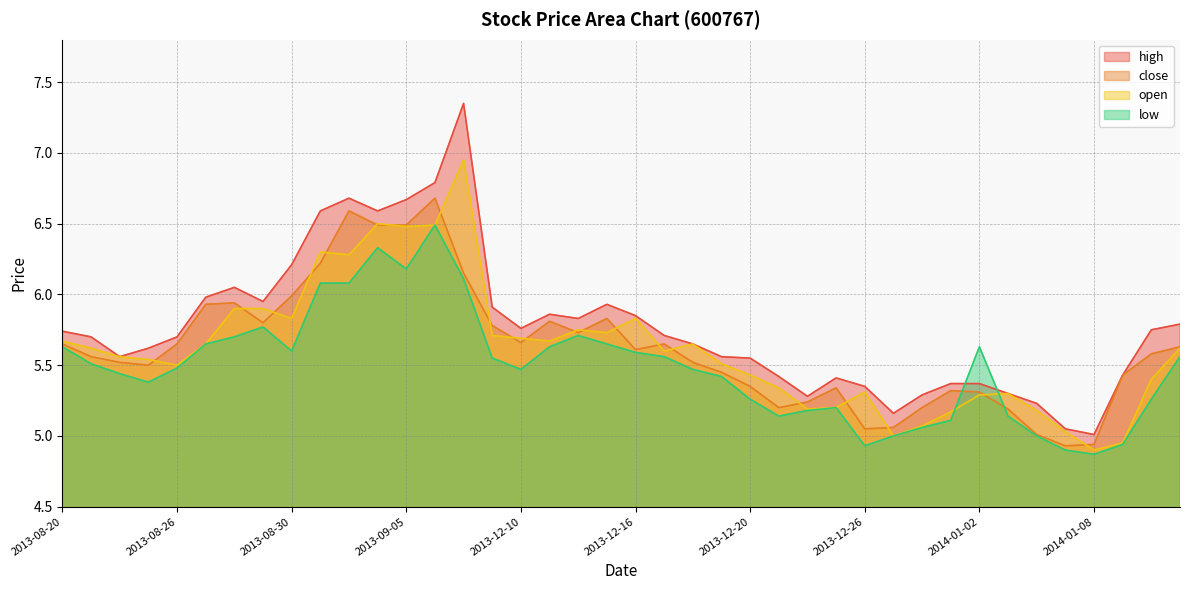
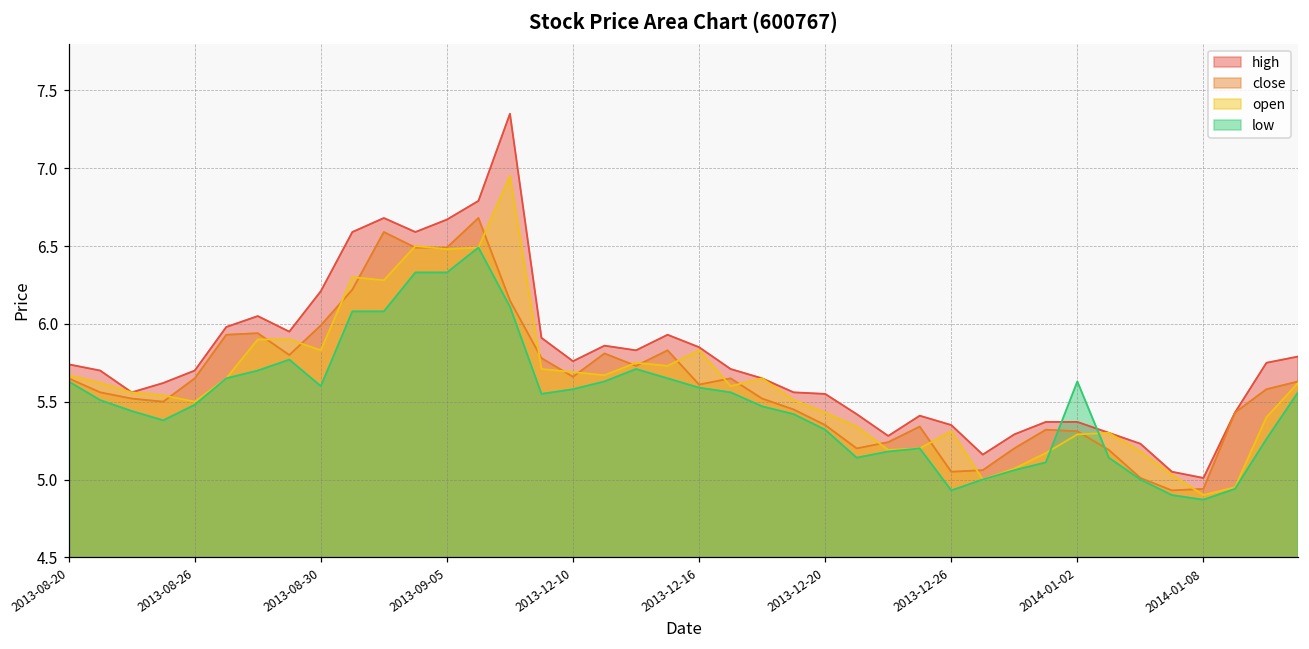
low, 2013-09-05: 6.18 -> 6.33
low, 2013-12-10: 5.47 -> 5.58
low, 2013-12-20: 5.26 -> 5.32
